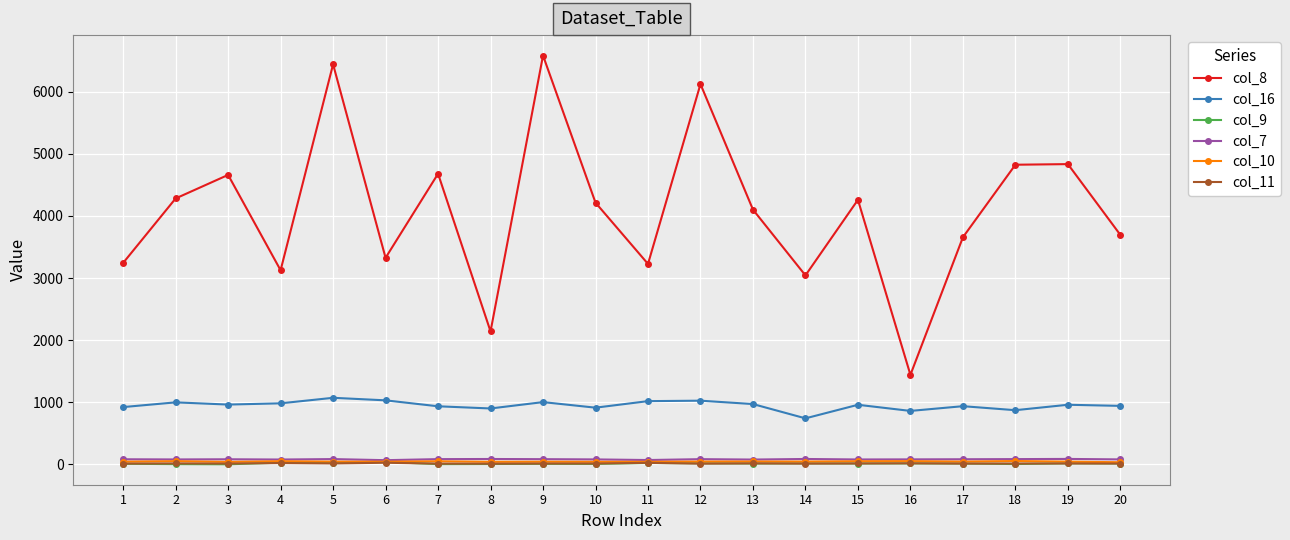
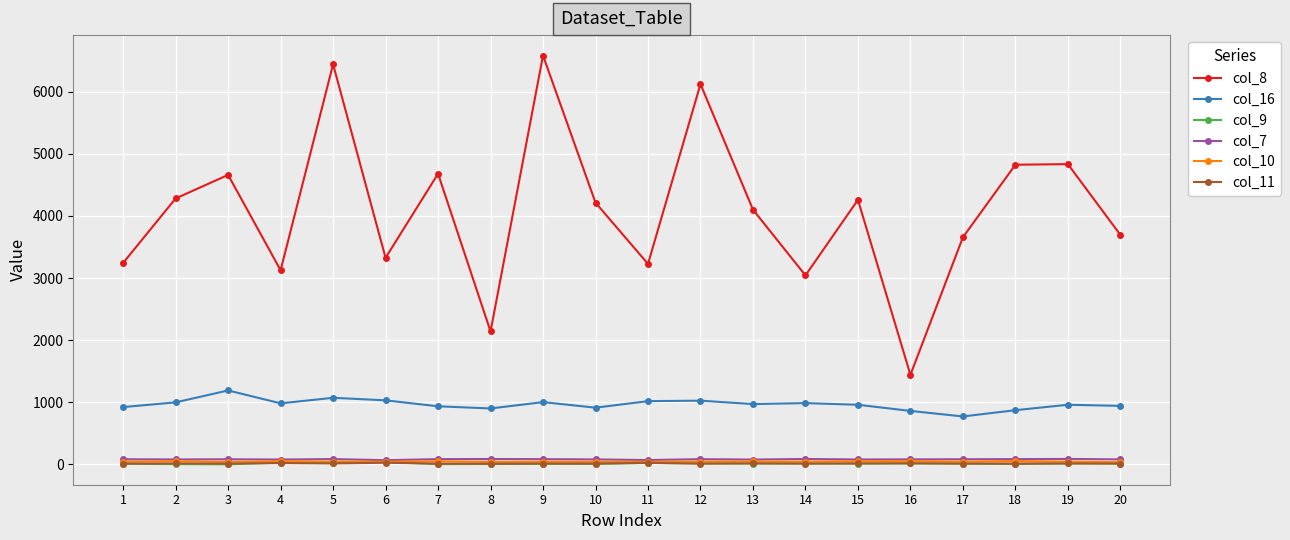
col_16, 3: 1000 -> 1200
col_16, 14: 700 -> 1000
col_16, 17: 900 -> 800
